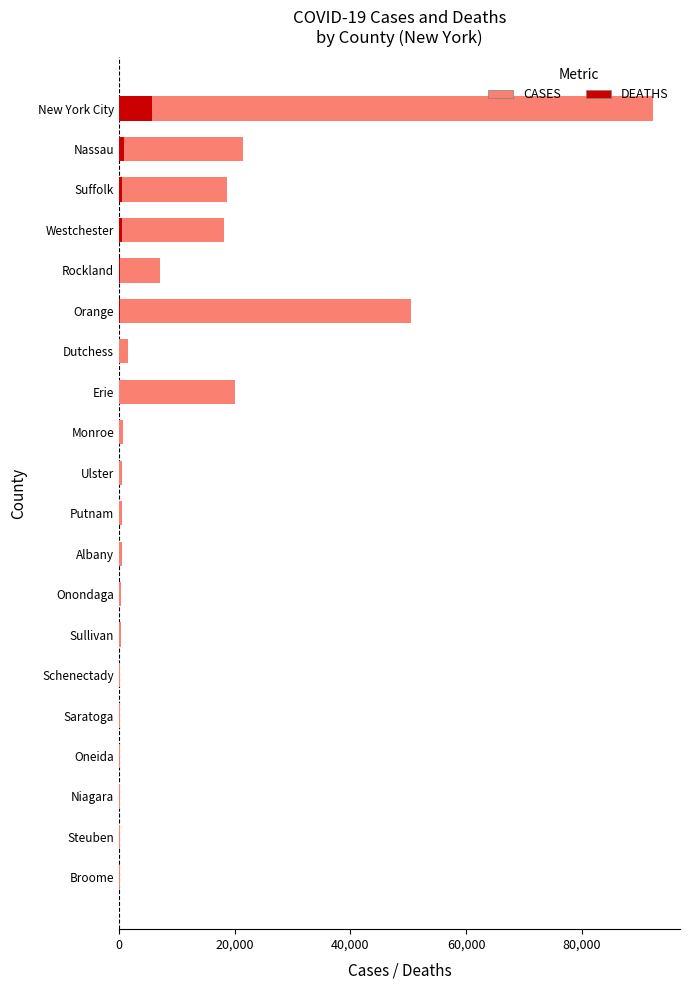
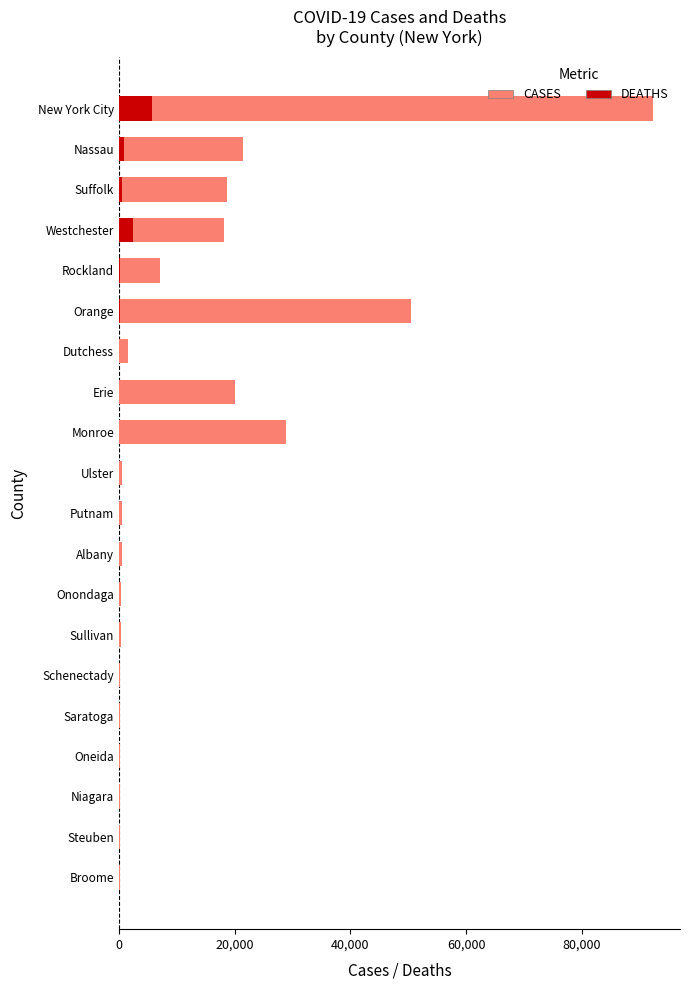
DEATHS, Westchester: 0 -> 2,000
CASES, Monroe: 1,000 -> 29,000
